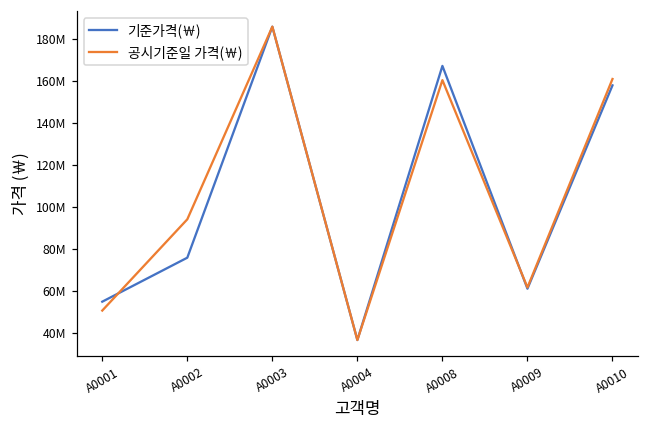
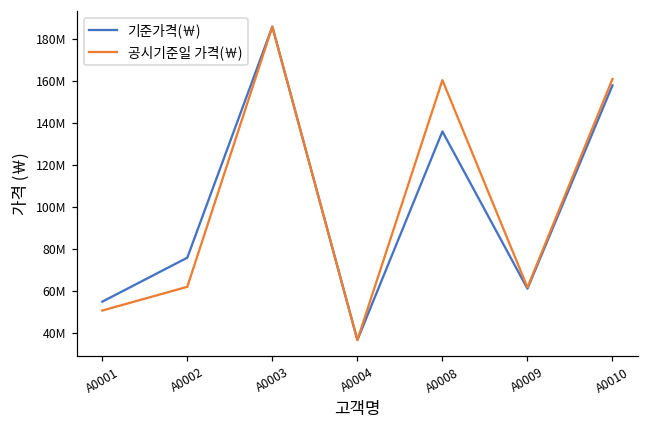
공시기준일 가격(￦), A0002: 94000000 -> 62000000
기준가격(￦), A0008: 167000000 -> 136000000
